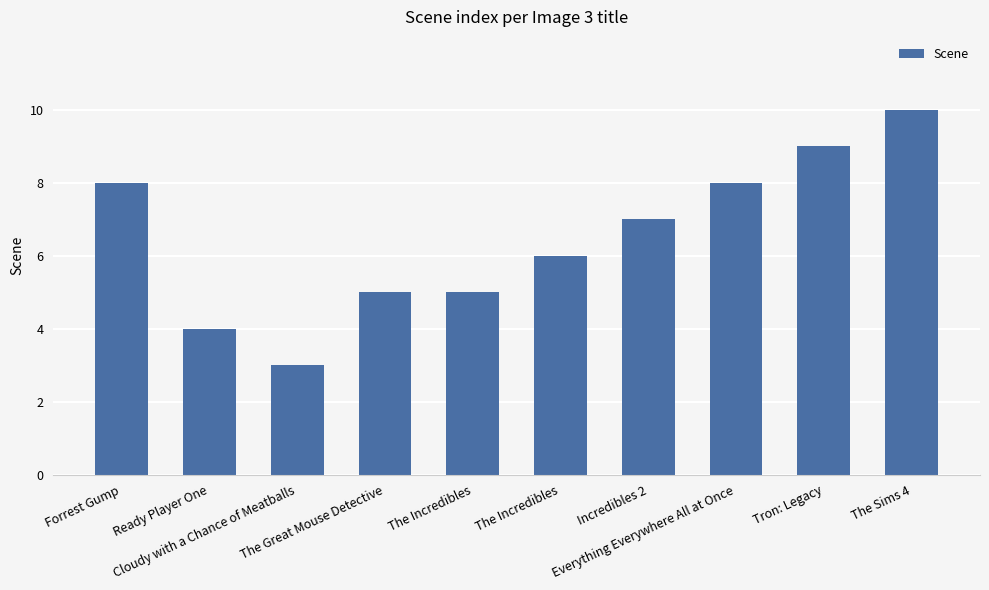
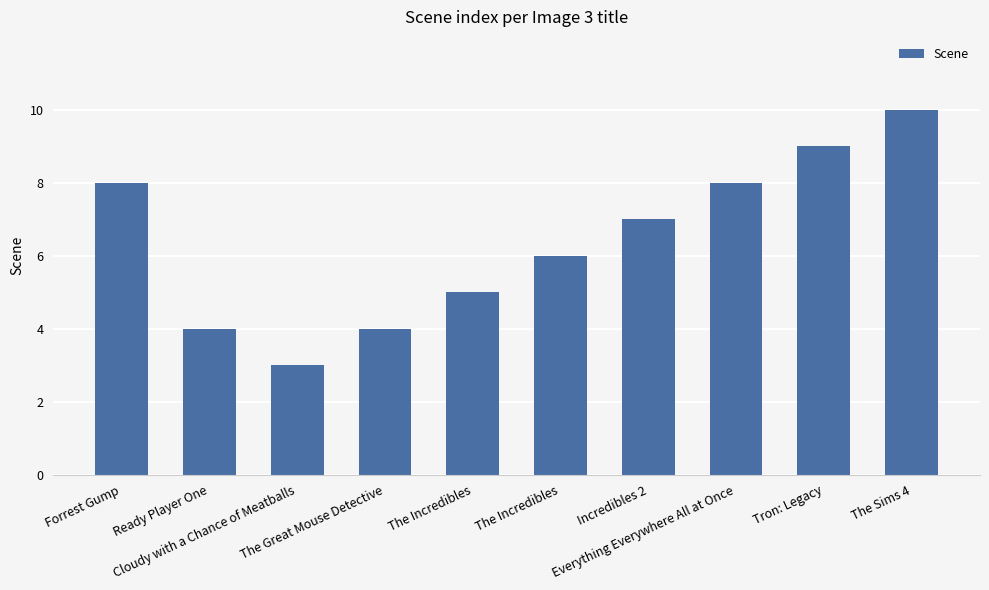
The Great Mouse Detective: 5 -> 4
